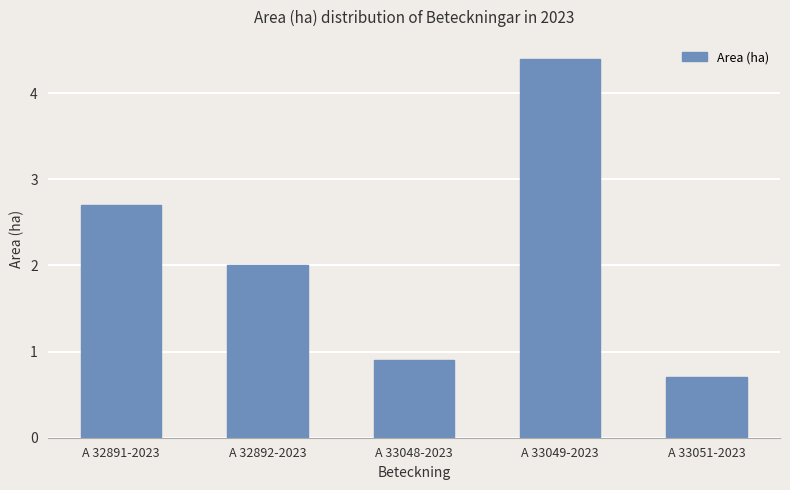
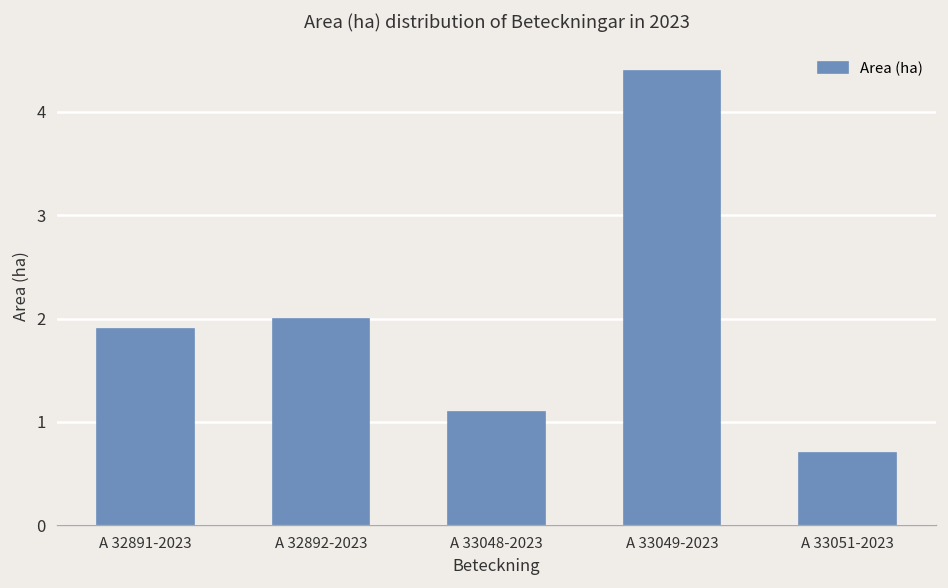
A 32891-2023: 2.7 -> 1.9
A 33048-2023: 0.9 -> 1.1
